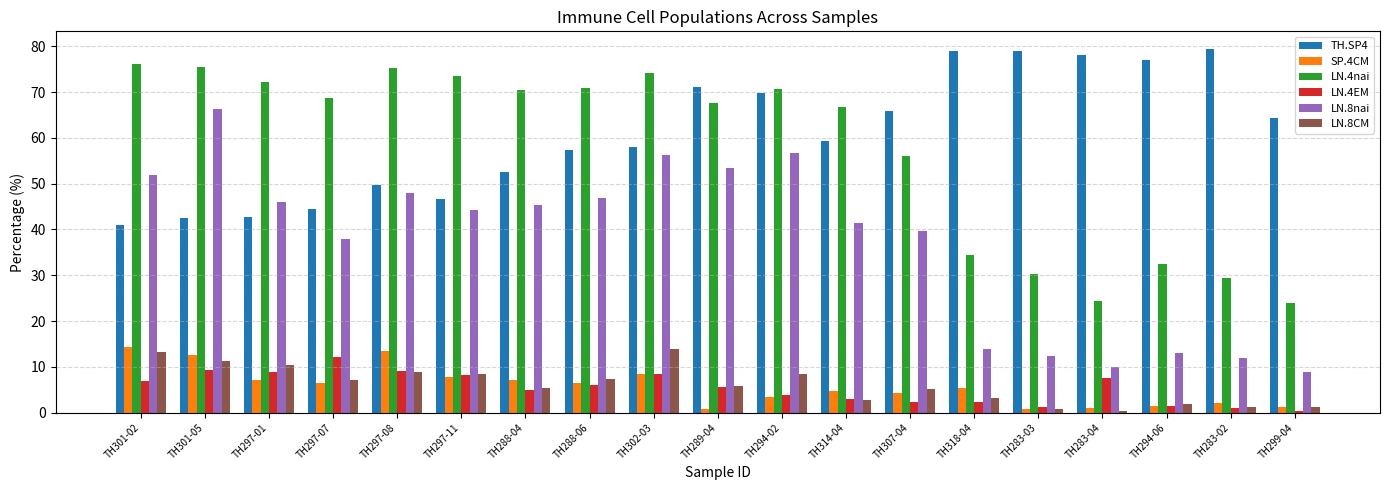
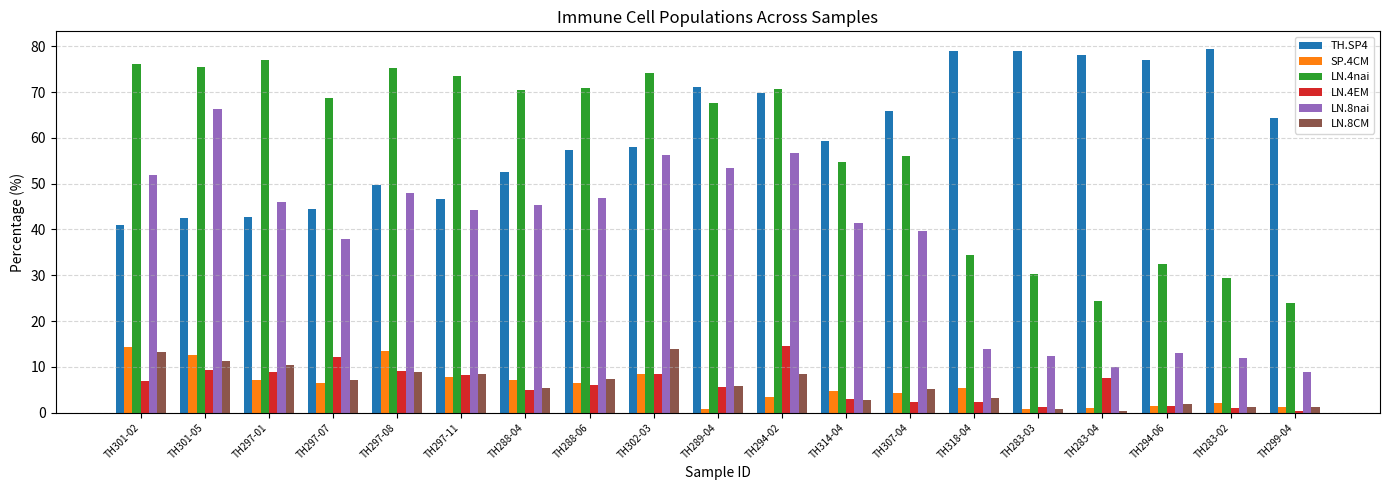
LN.4nai, TH297-01: 72 -> 77
LN.4EM, TH294-02: 4 -> 15
LN.4nai, TH314-04: 67 -> 55
